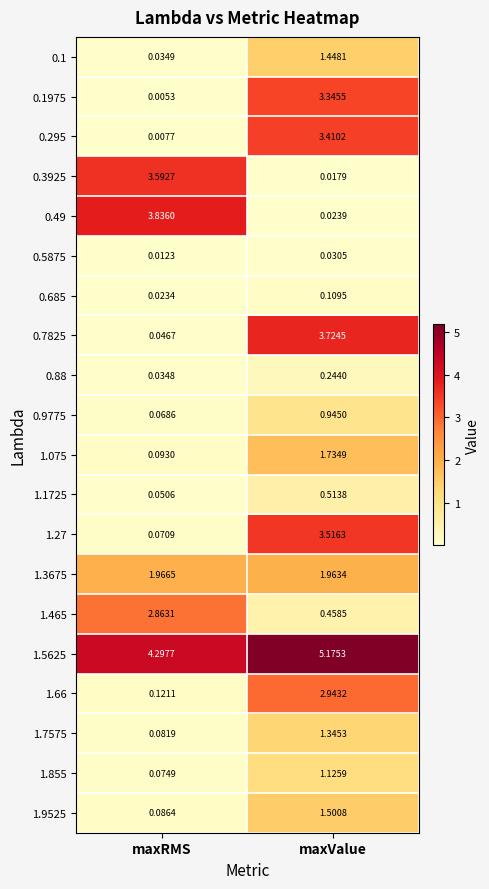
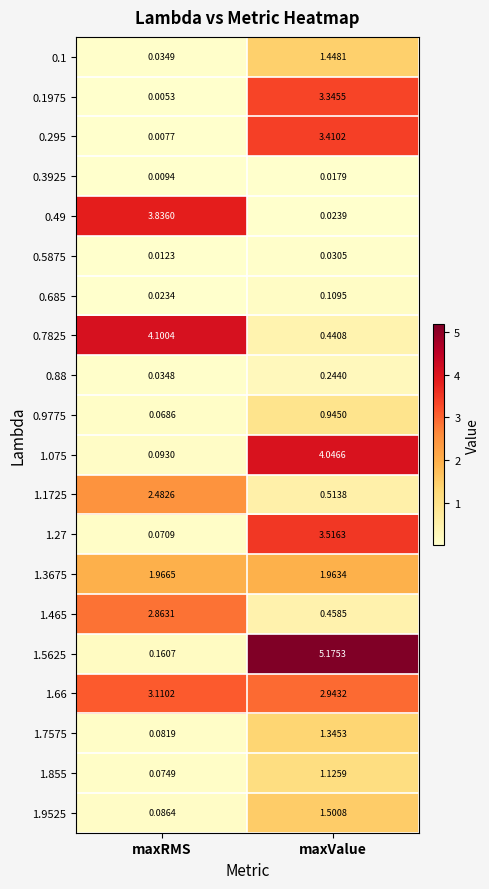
0.3925, maxRMS: 3.5927 -> 0.0094
0.7825, maxRMS: 0.0467 -> 4.1004
0.7825, maxValue: 3.7245 -> 0.4408
1.075, maxValue: 1.7349 -> 4.0466
1.1725, maxRMS: 0.0506 -> 2.4826
1.5625, maxRMS: 4.2977 -> 0.1607
1.66, maxRMS: 0.1211 -> 3.1102
